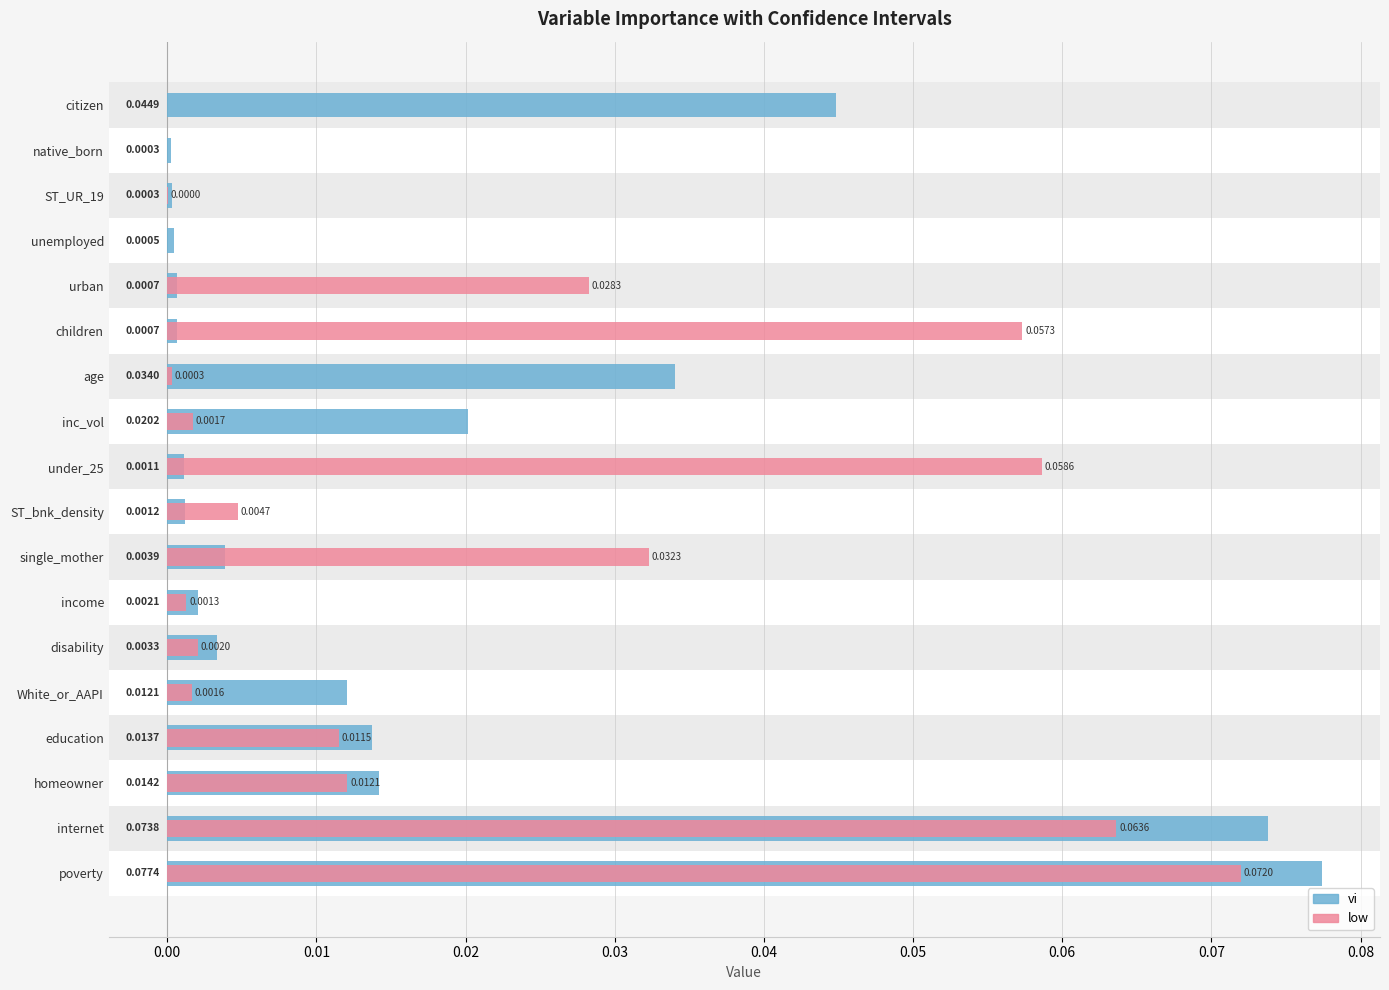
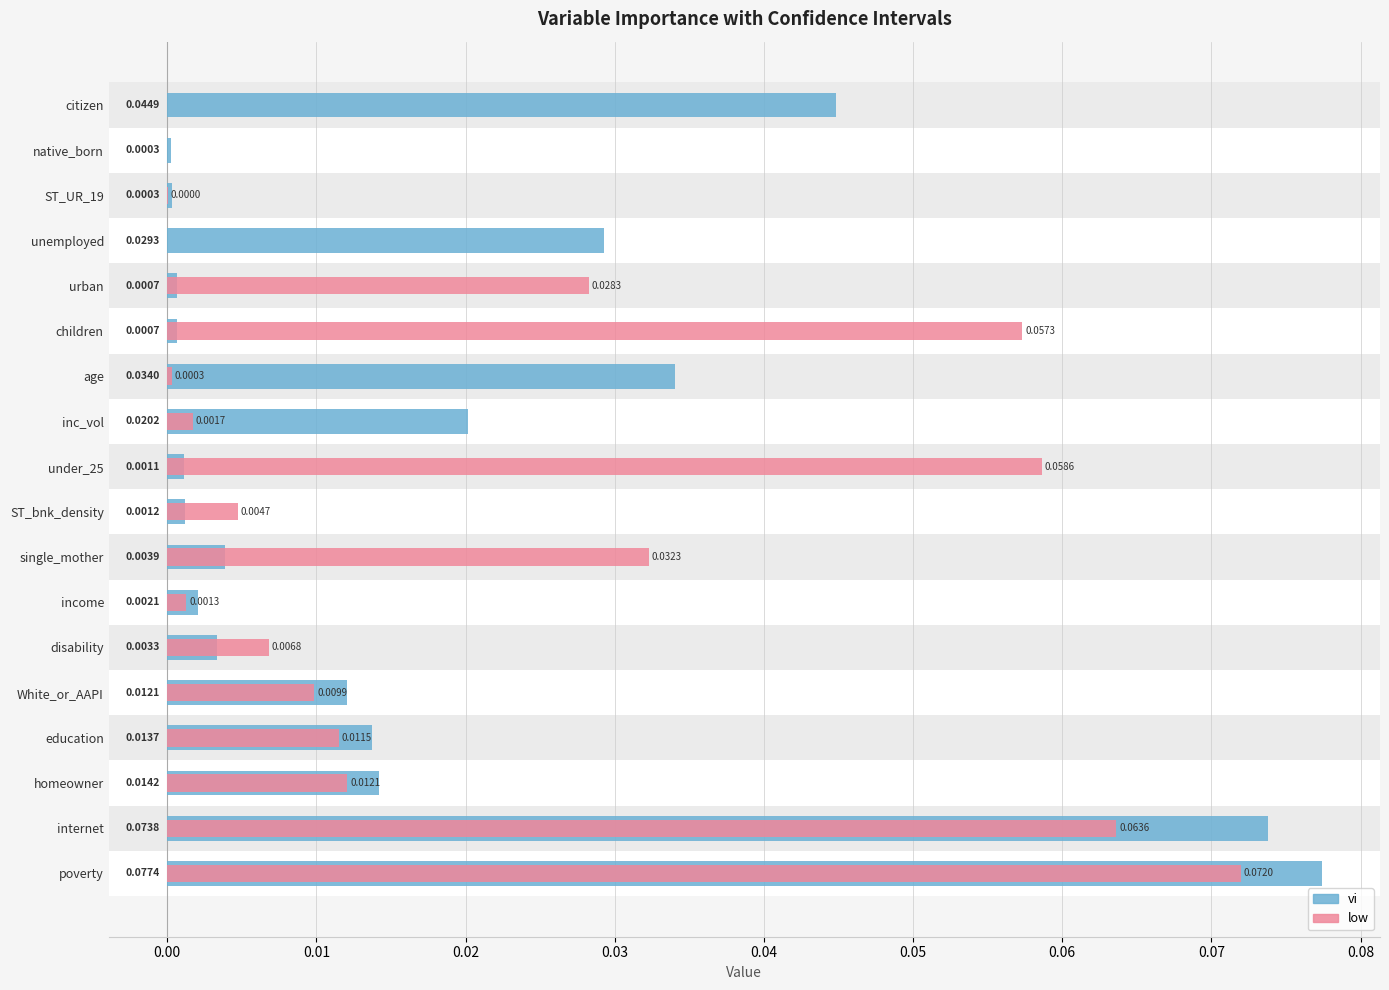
vi, unemployed: 0.0005 -> 0.0293
low, disability: 0.0020 -> 0.0068
low, White_or_AAPI: 0.0016 -> 0.0099
